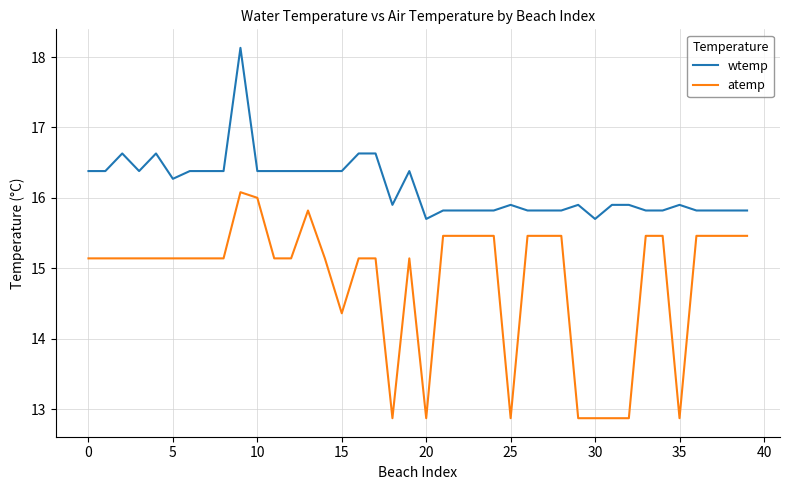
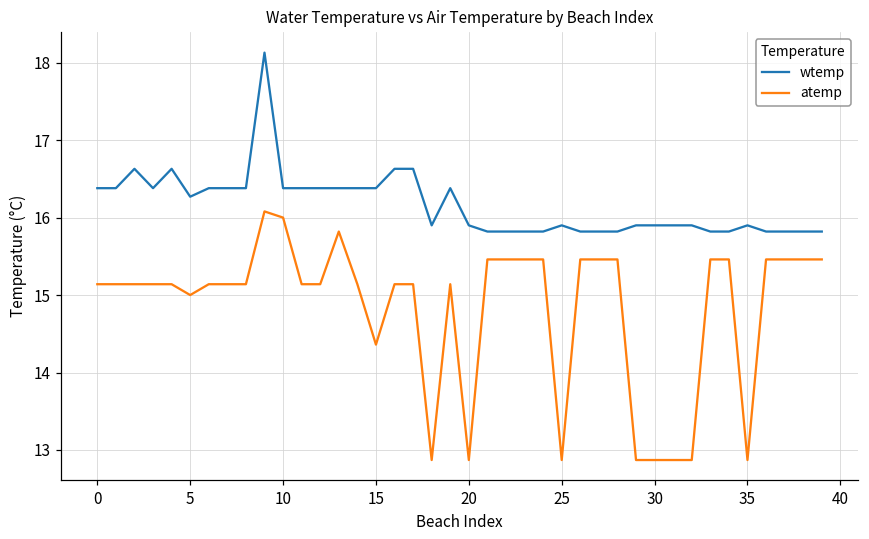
atemp, 5: 15.1 -> 15.0
wtemp, 20: 15.7 -> 15.9
wtemp, 30: 15.7 -> 15.9
